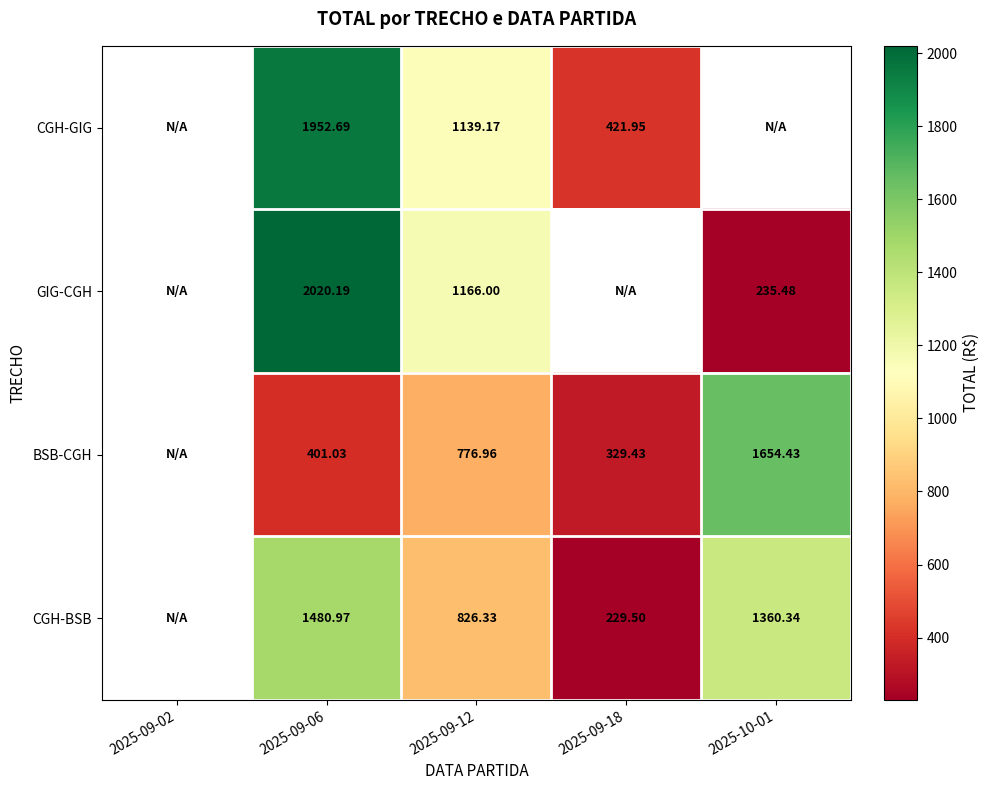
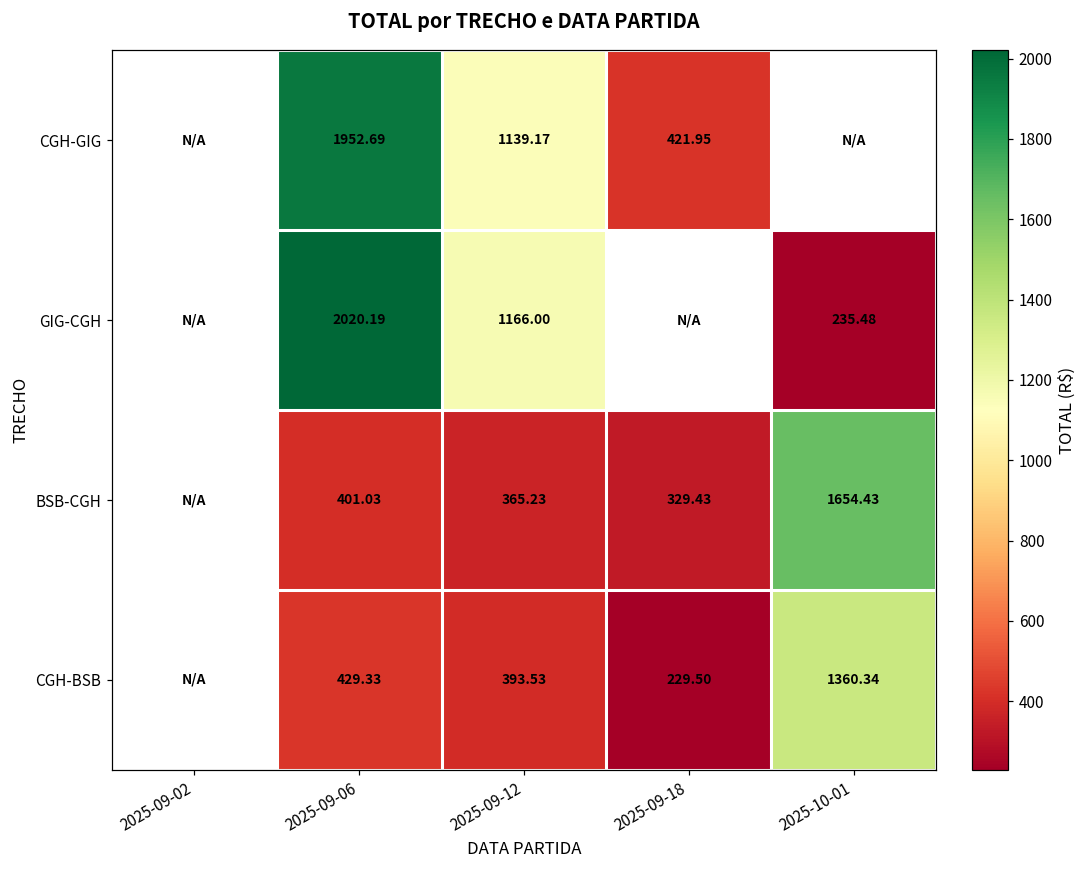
BSB-CGH, 2025-09-12: 776.96 -> 365.23
CGH-BSB, 2025-09-06: 1480.97 -> 429.33
CGH-BSB, 2025-09-12: 826.33 -> 393.53
